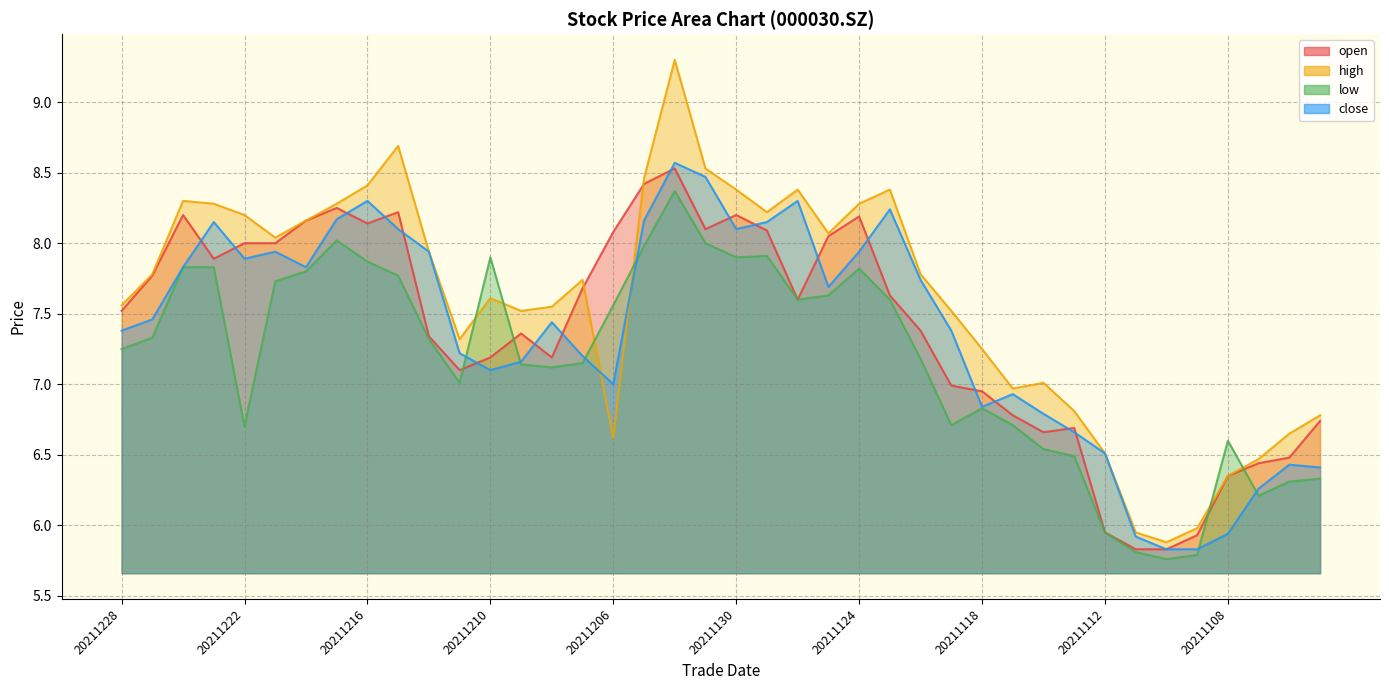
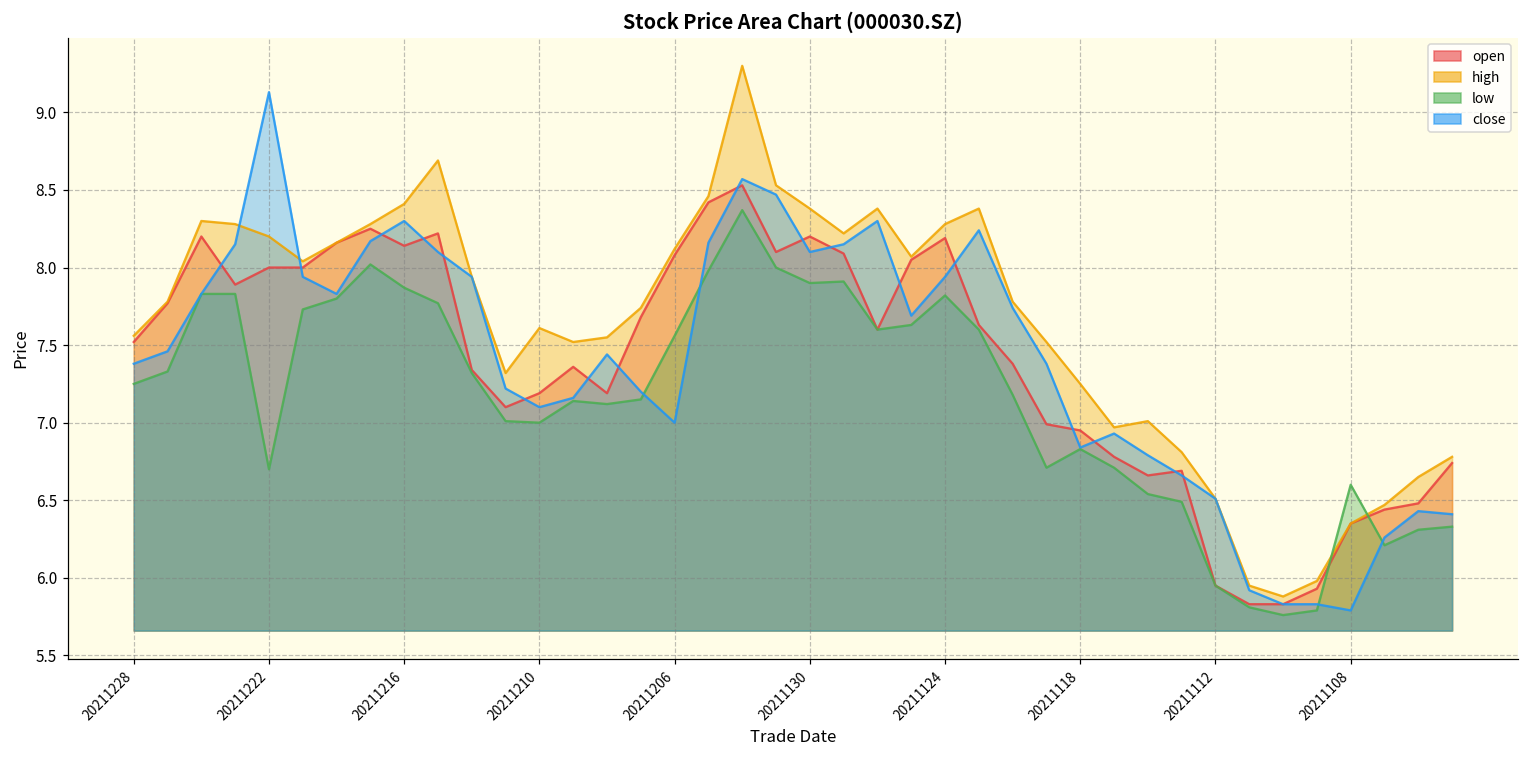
close, 20211222: 7.89 -> 9.13
low, 20211210: 7.9 -> 7.0
high, 20211206: 6.62 -> 8.12
close, 20211108: 5.94 -> 5.79
